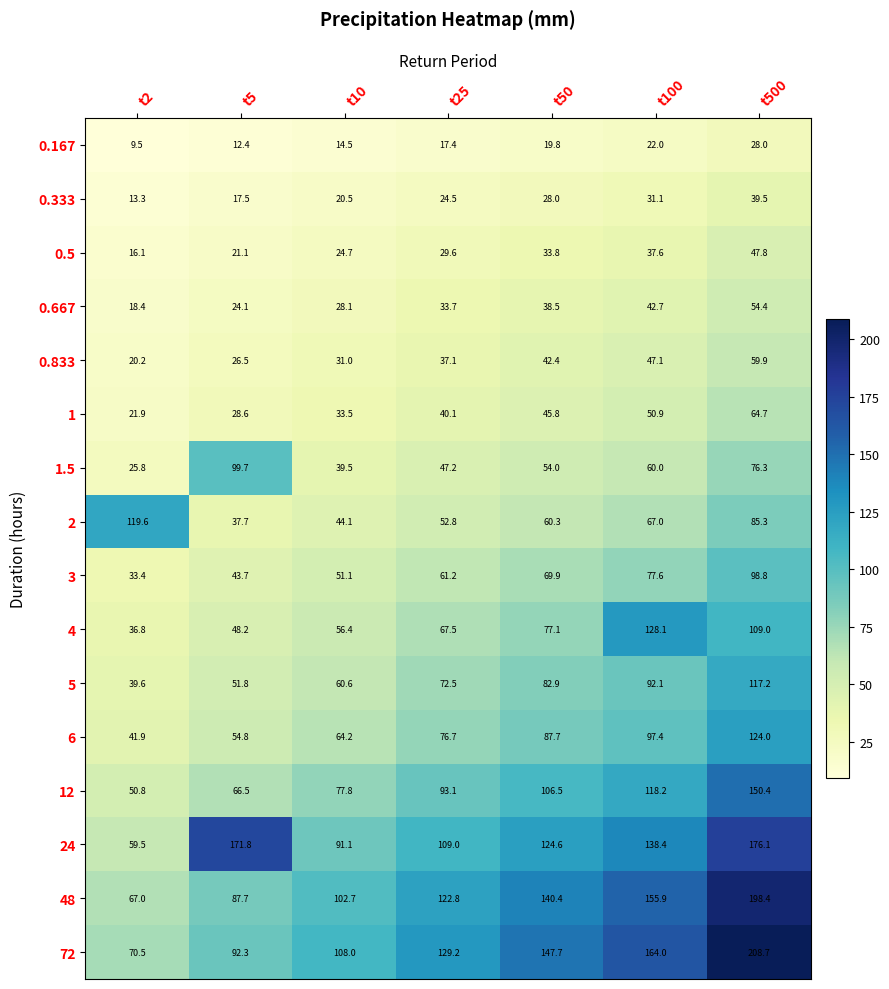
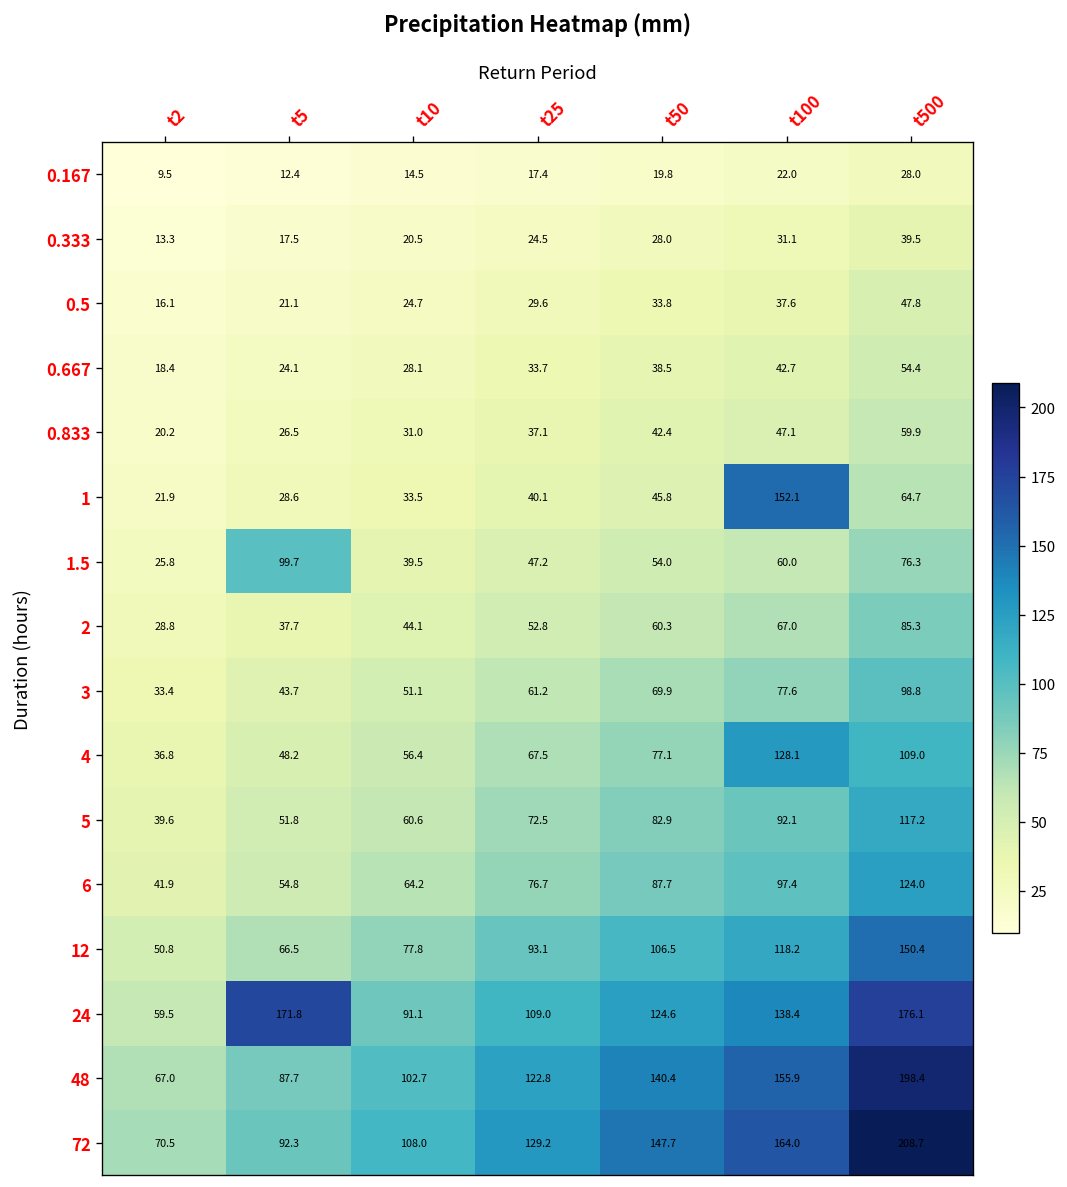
1, t100: 50.9 -> 152.1
2, t2: 119.6 -> 28.8
